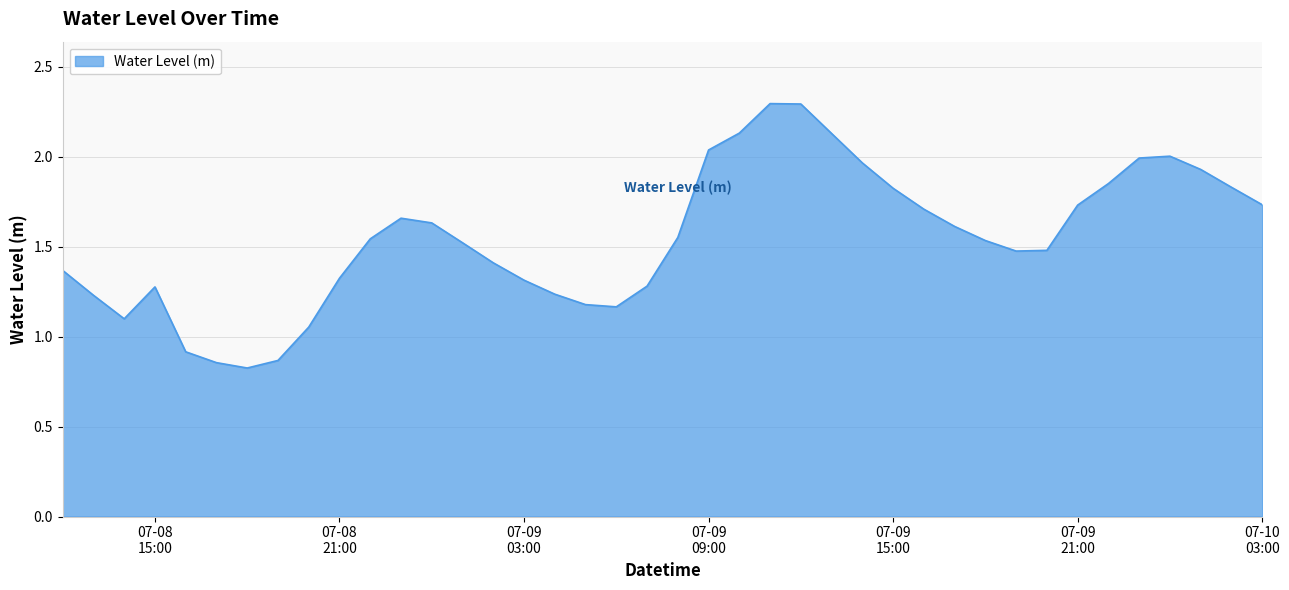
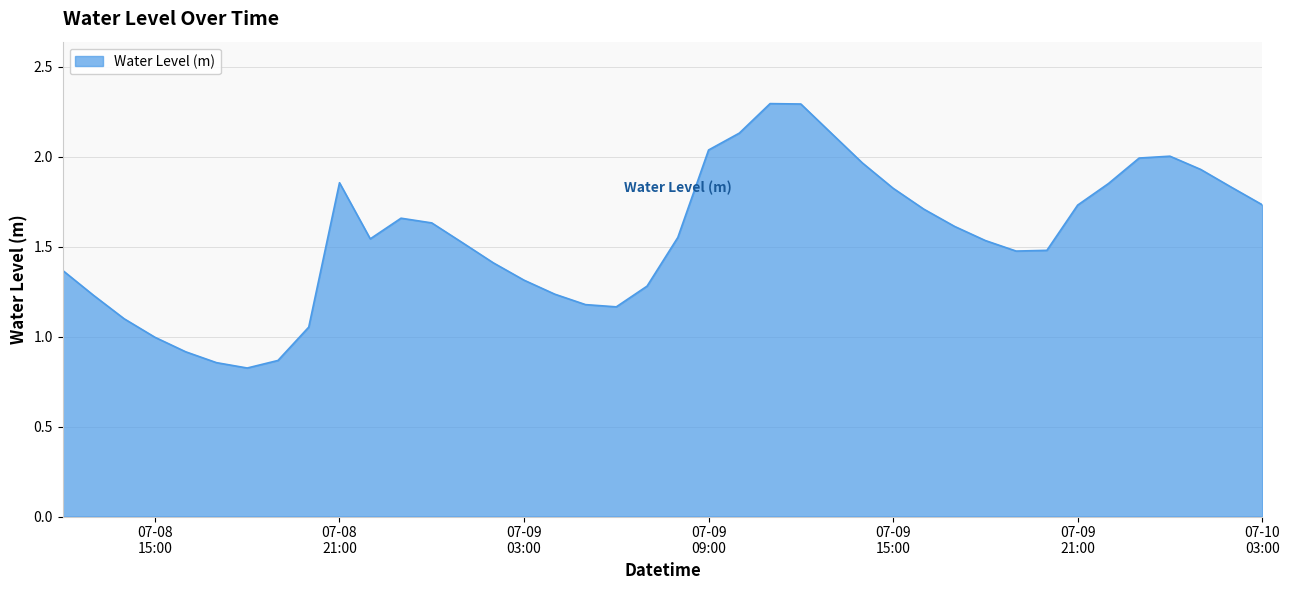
07-08 15:00: 1.28 -> 1.00
07-08 21:00: 1.33 -> 1.86
